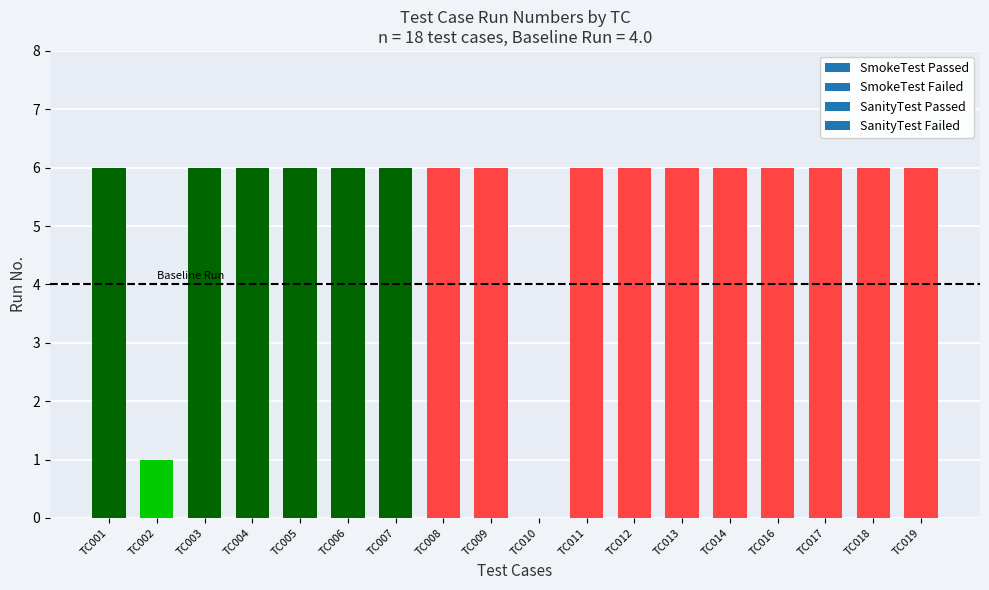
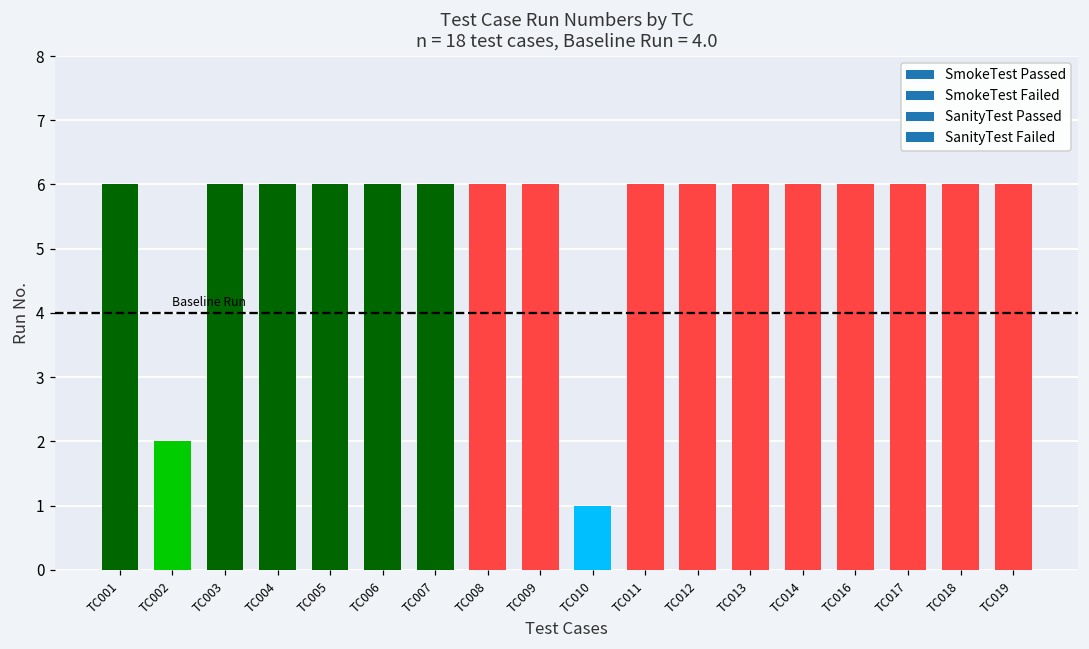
TC002: 1 -> 2
TC010: 0 -> 1
